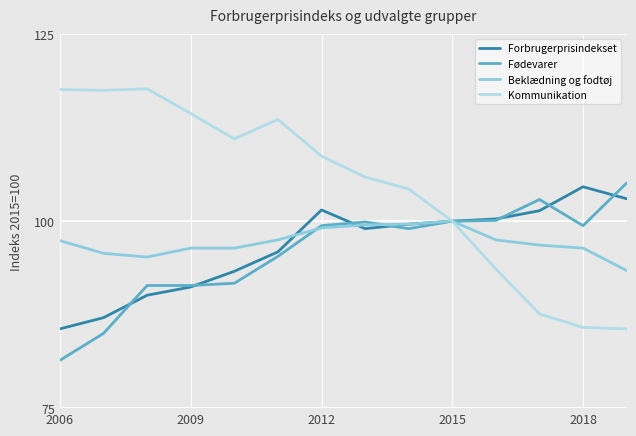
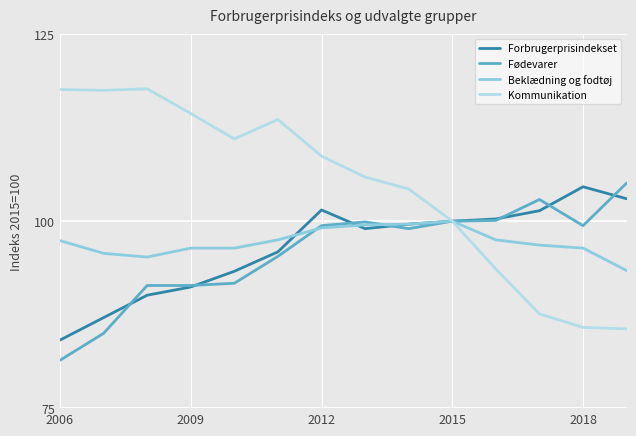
Forbrugerprisindekset, 2006: 86 -> 84
